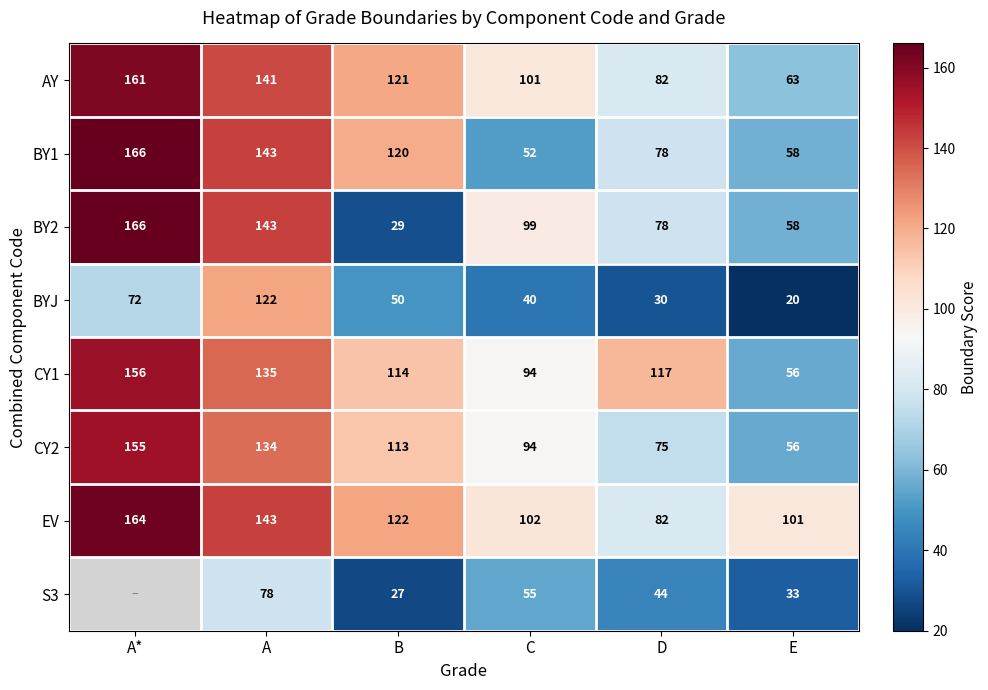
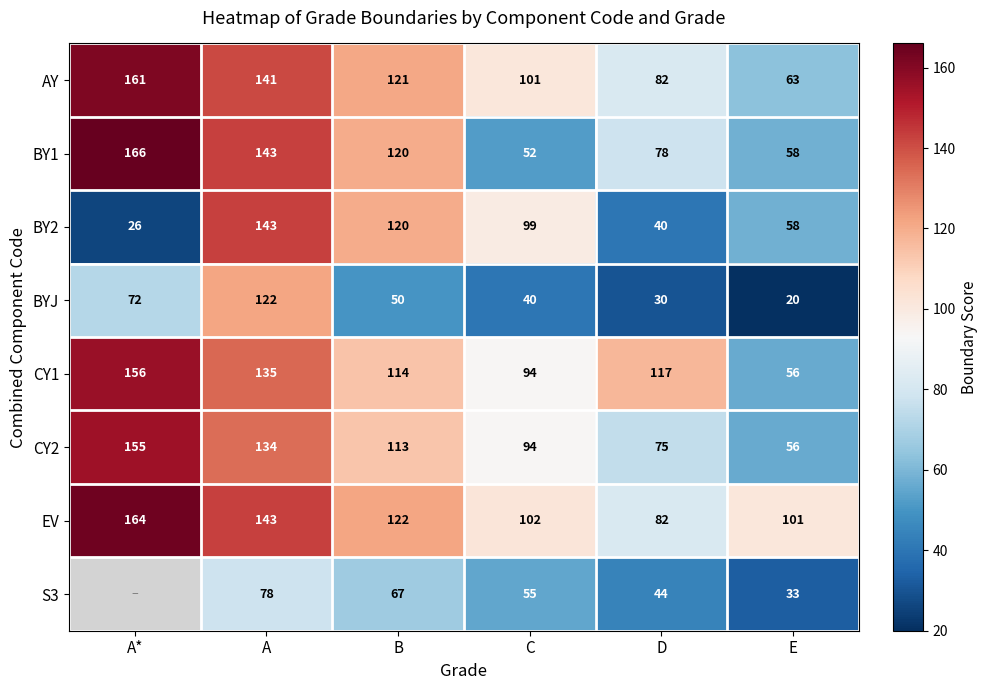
BY2, A*: 166 -> 26
BY2, B: 29 -> 120
BY2, D: 78 -> 40
S3, B: 27 -> 67
